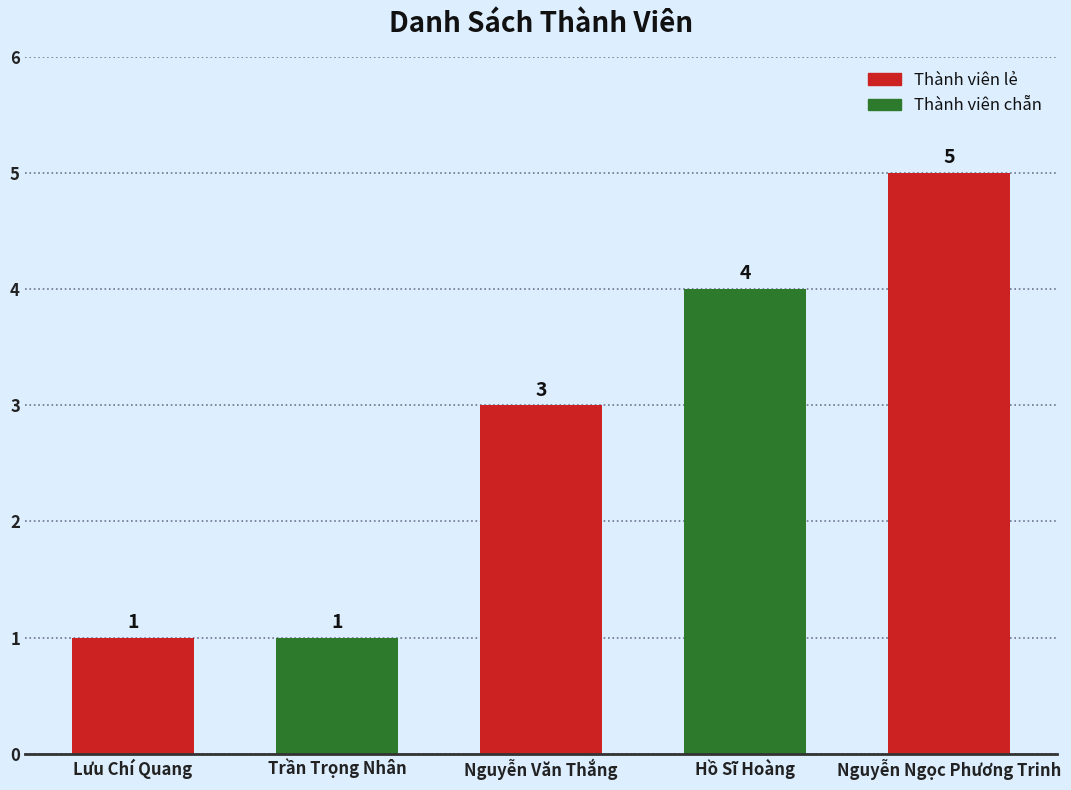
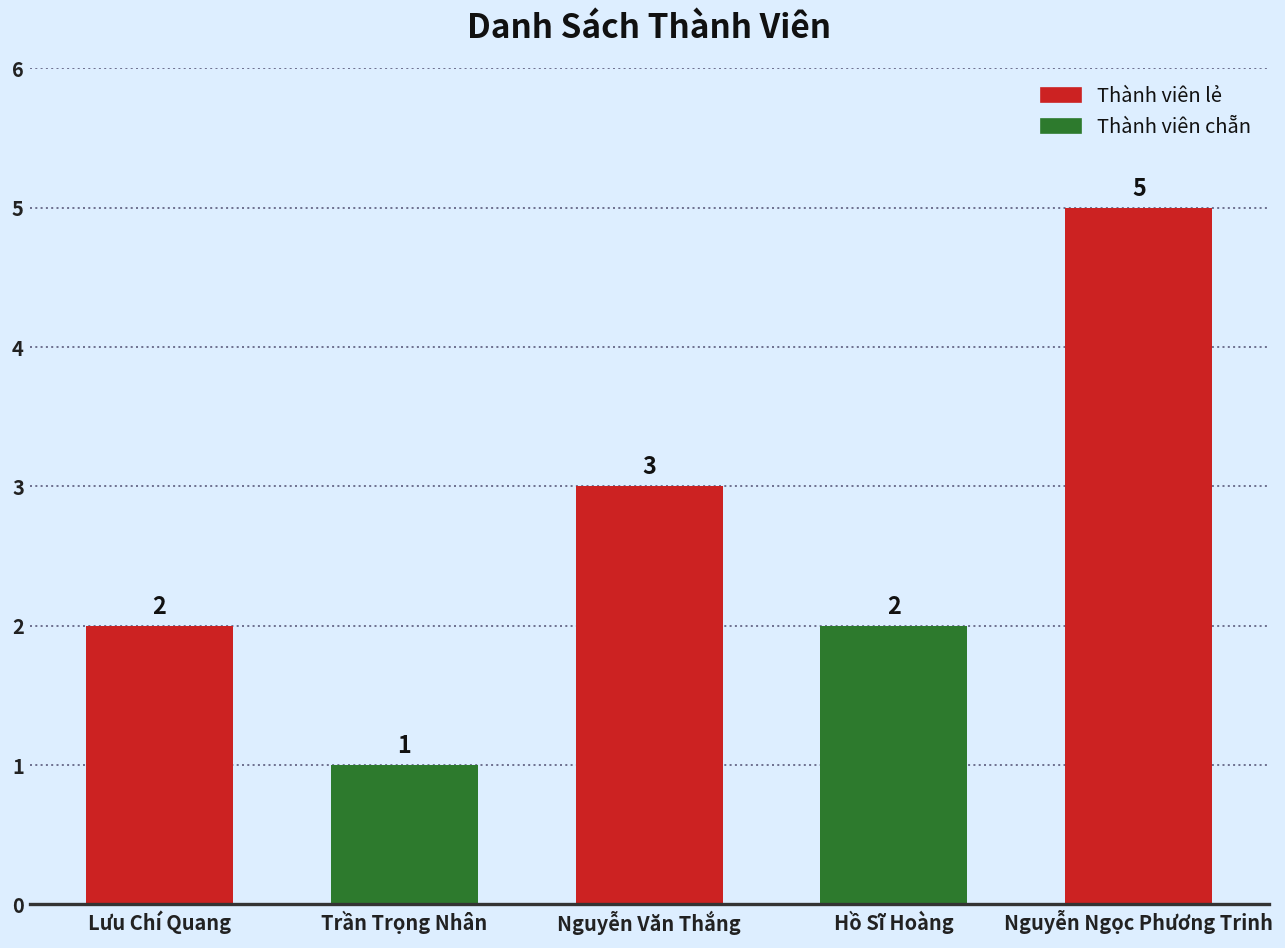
Lưu Chí Quang: 1 -> 2
Hồ Sĩ Hoàng: 4 -> 2
